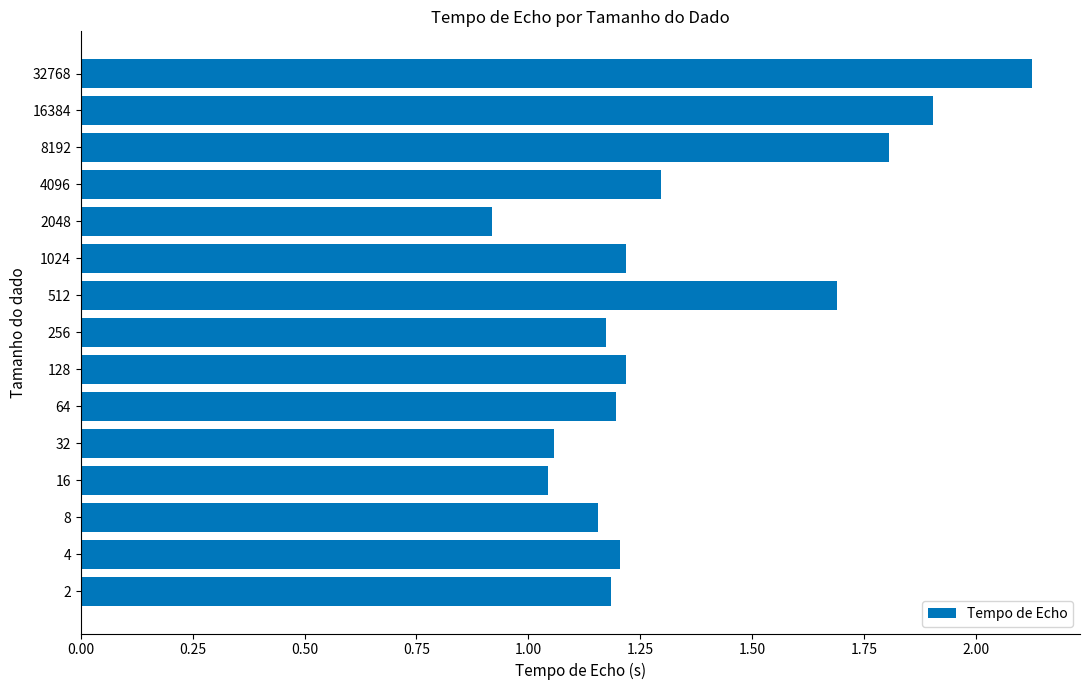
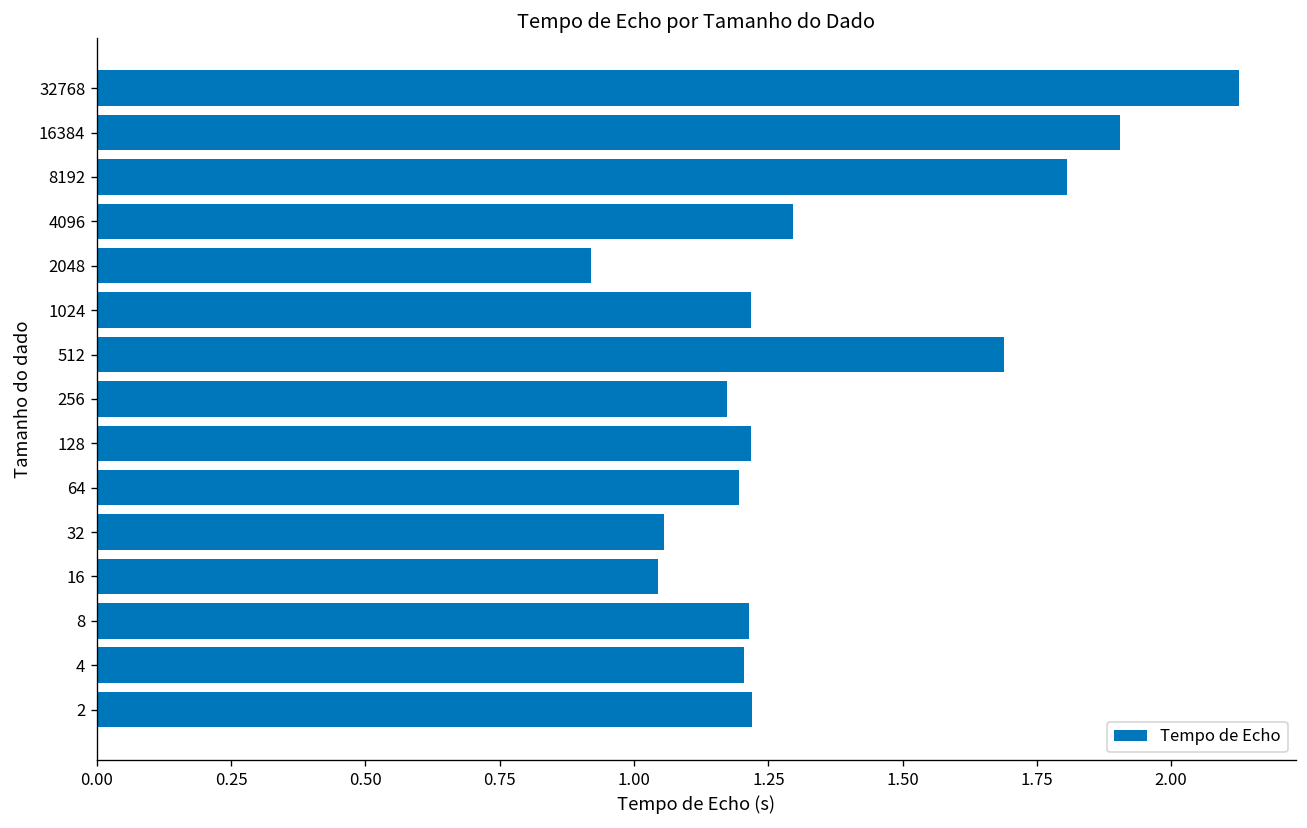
8: 1.16 -> 1.21
2: 1.18 -> 1.22
